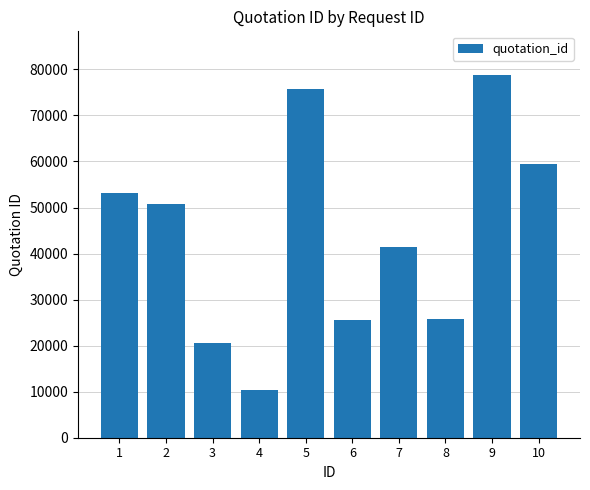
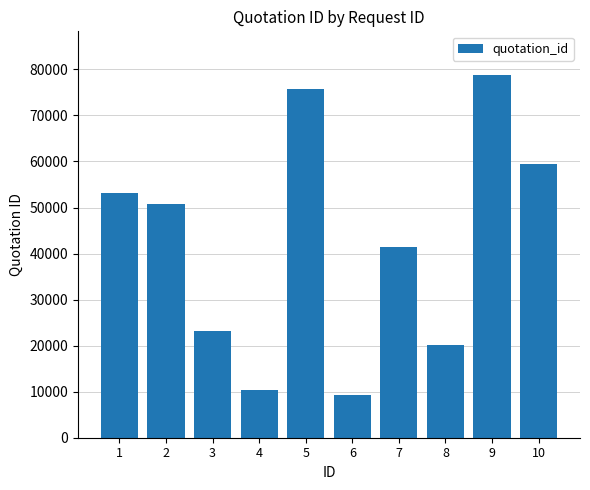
3: 20000 -> 23000
6: 26000 -> 9000
8: 26000 -> 20000
